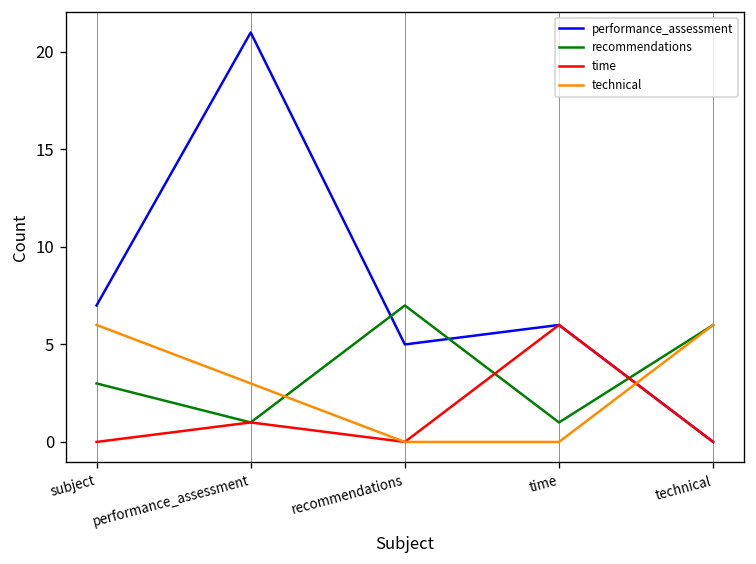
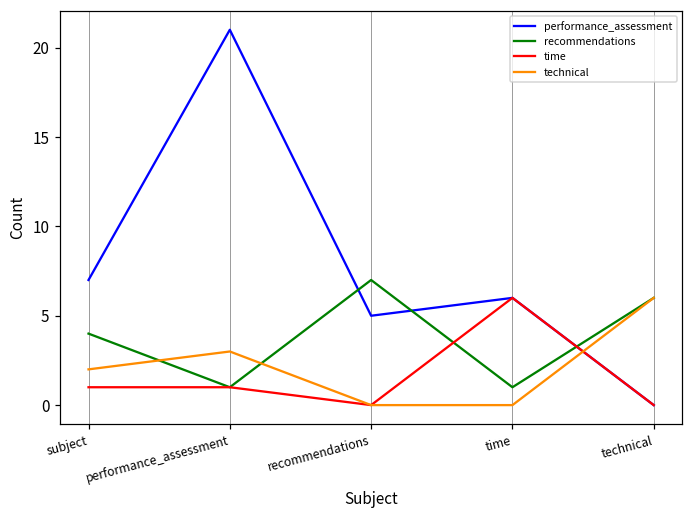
recommendations, subject: 3 -> 4
time, subject: 0 -> 1
technical, subject: 6 -> 2
